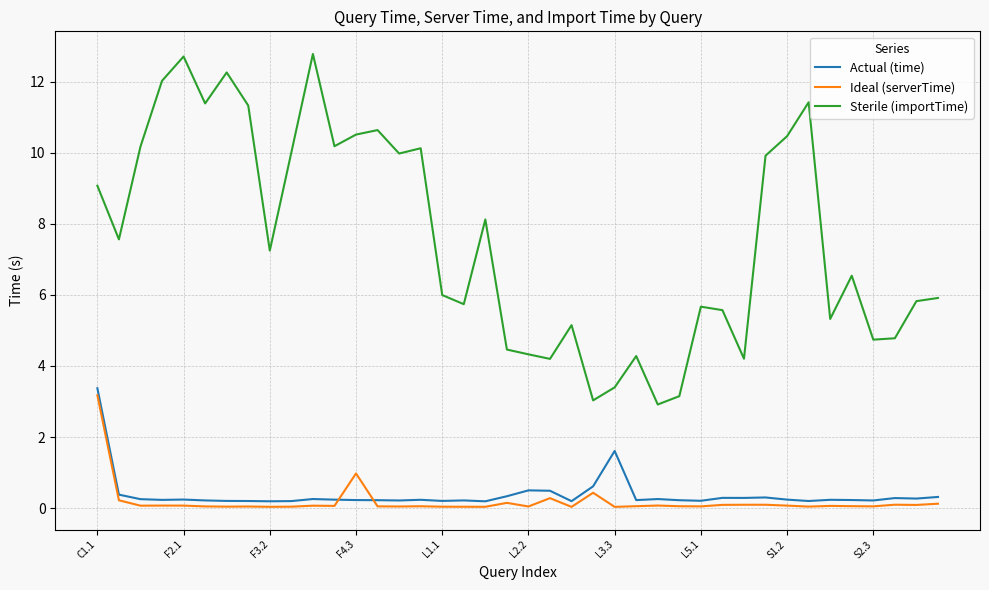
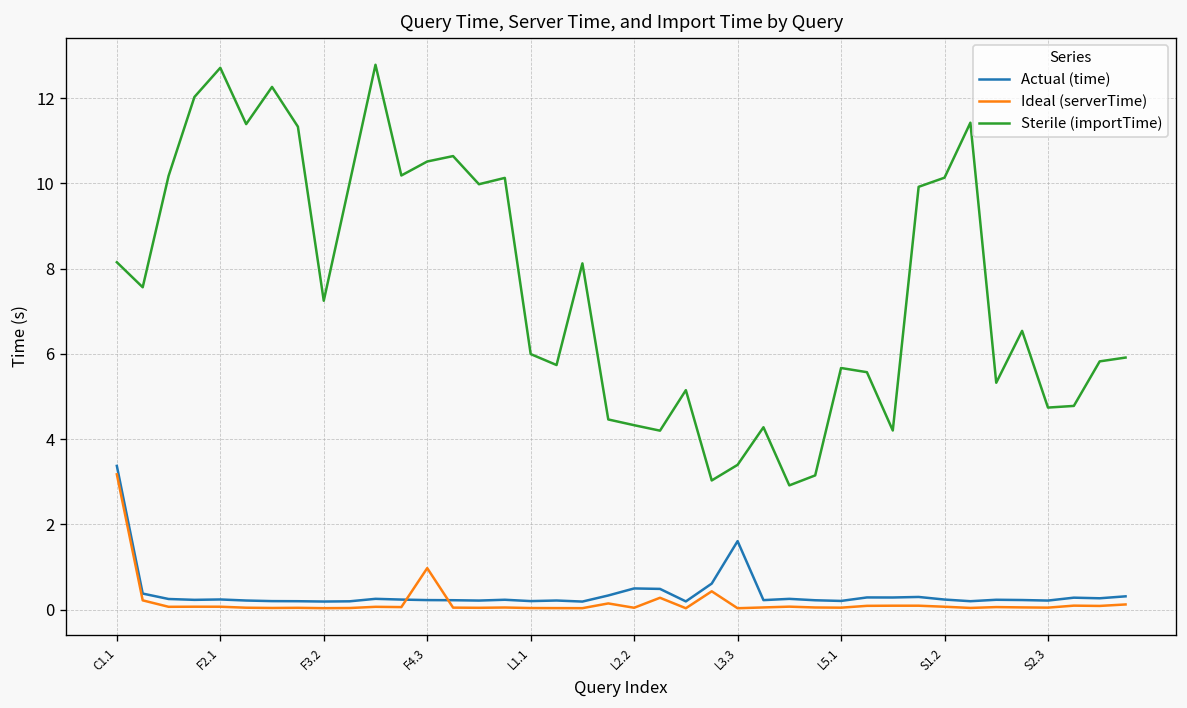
Sterile (importTime), C1.1: 9.1 -> 8.1
Sterile (importTime), S1.2: 10.5 -> 10.1
